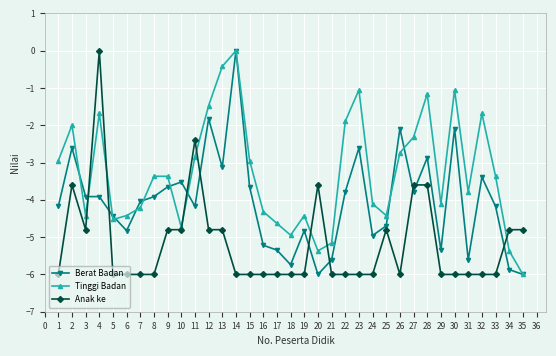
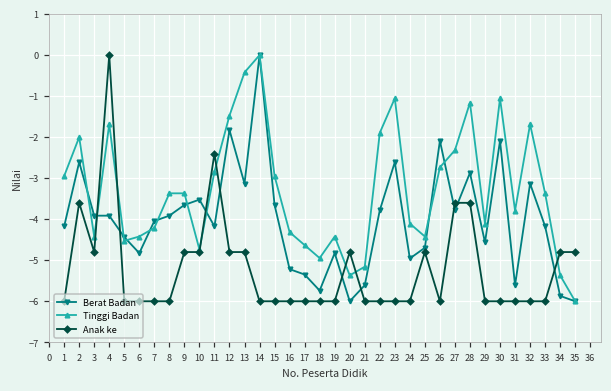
Anak ke, 20: -3.6 -> -4.8
Berat Badan, 29: -5.3 -> -4.6
Berat Badan, 32: -3.4 -> -3.1
